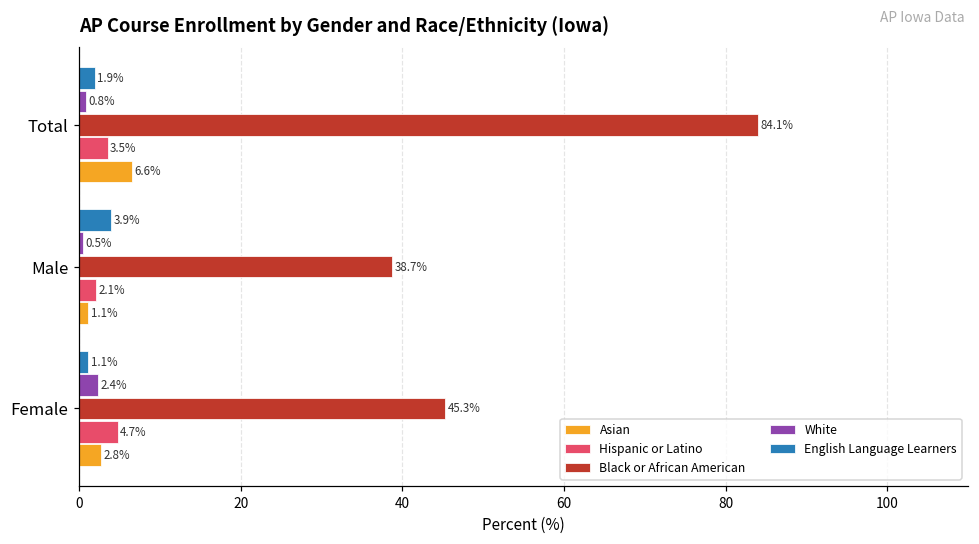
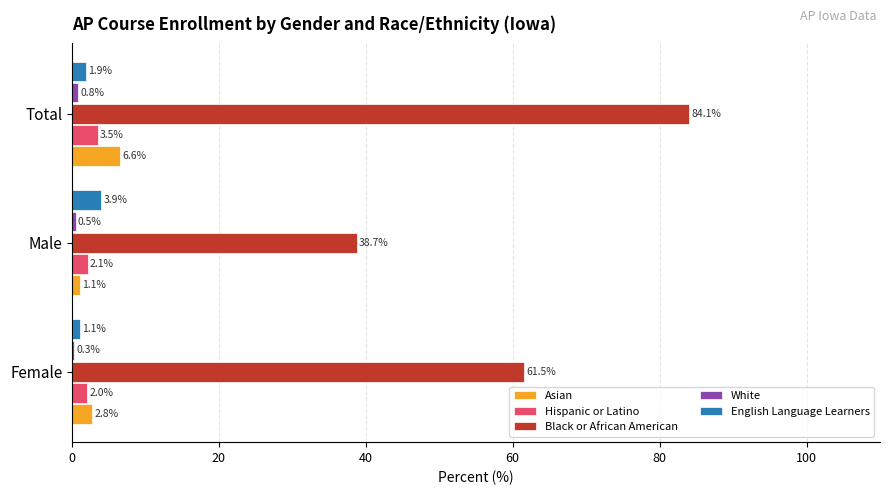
White, Female: 2.4% -> 0.3%
Black or African American, Female: 45.3% -> 61.5%
Hispanic or Latino, Female: 4.7% -> 2.0%
